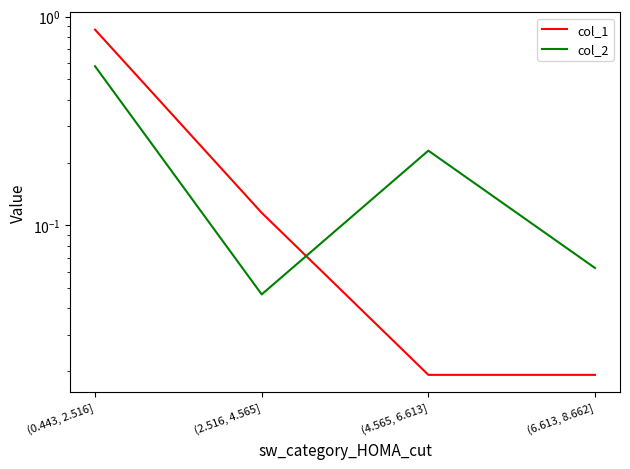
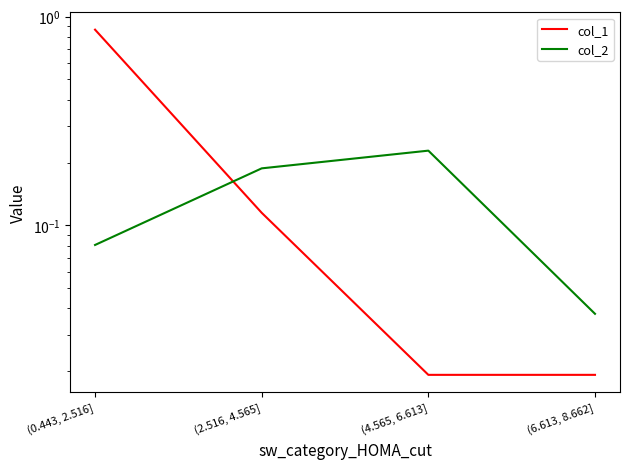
col_2, (0.443, 2.516]: 0.58 -> 0.081
col_2, (2.516, 4.565]: 0.047 -> 0.19
col_2, (6.613, 8.662]: 0.063 -> 0.038
